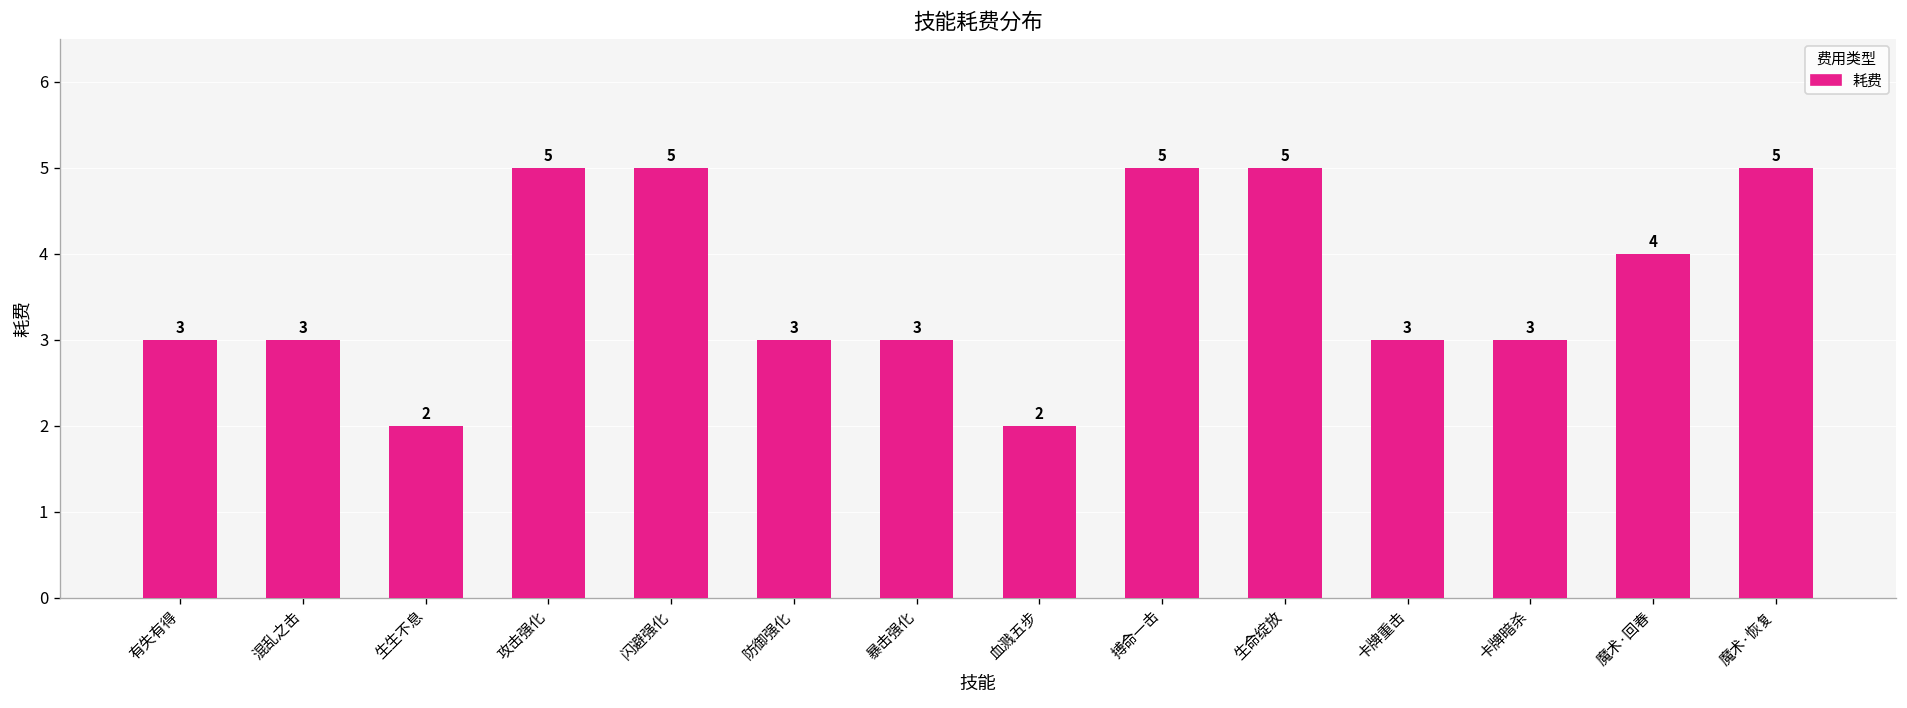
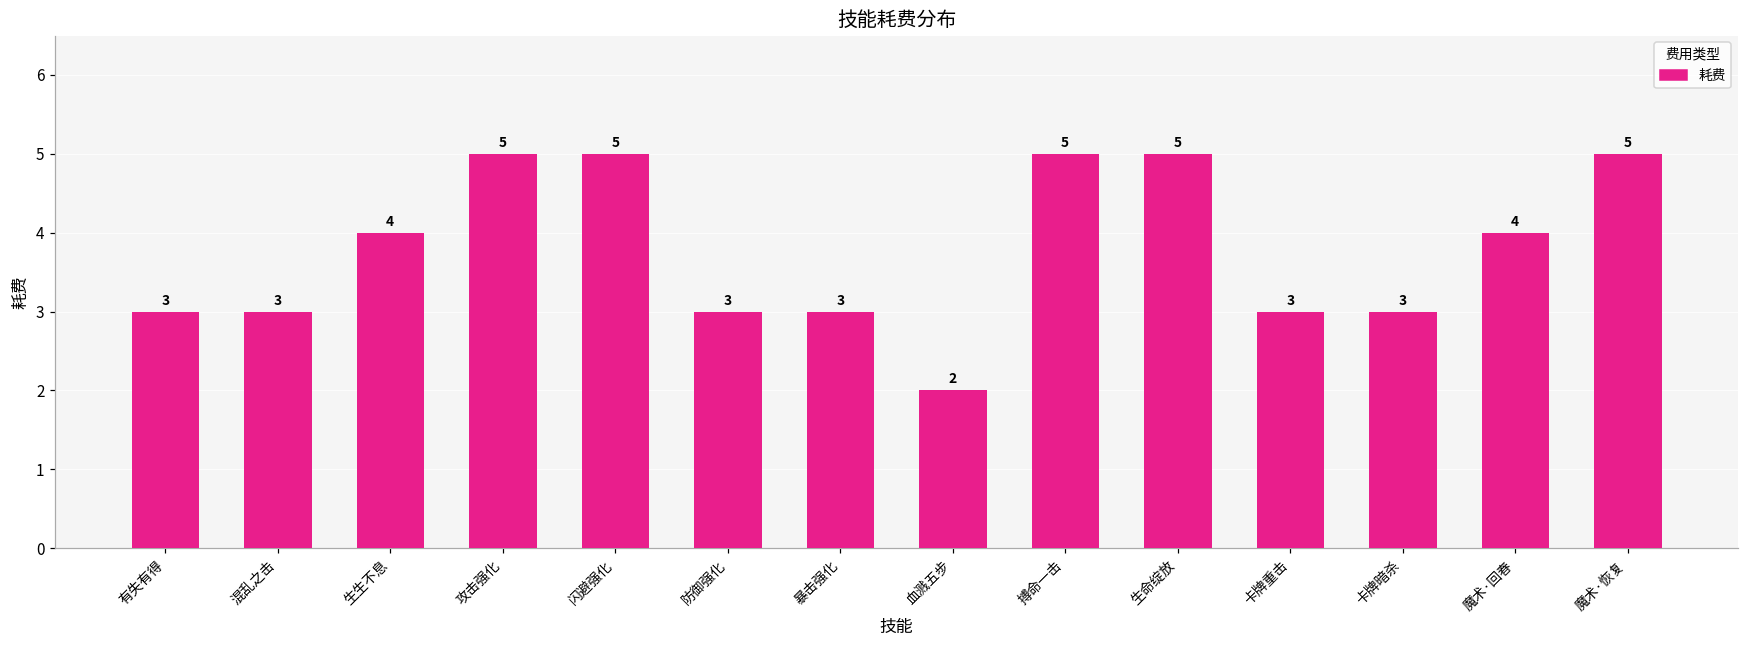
生生不息: 2 -> 4
